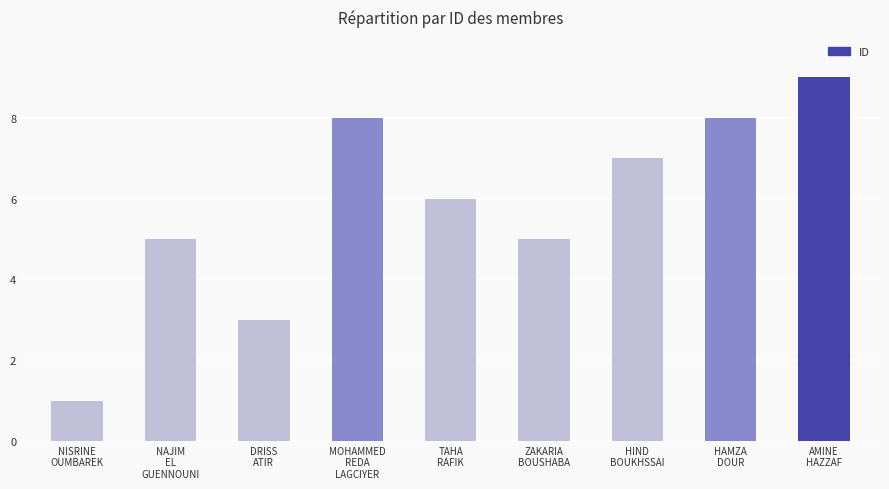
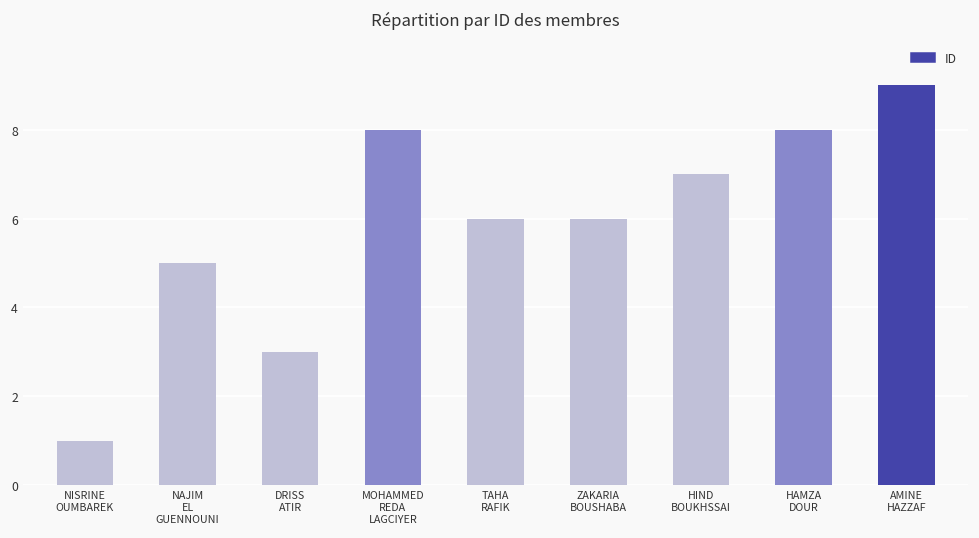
ZAKARIA BOUSHABA: 5 -> 6
